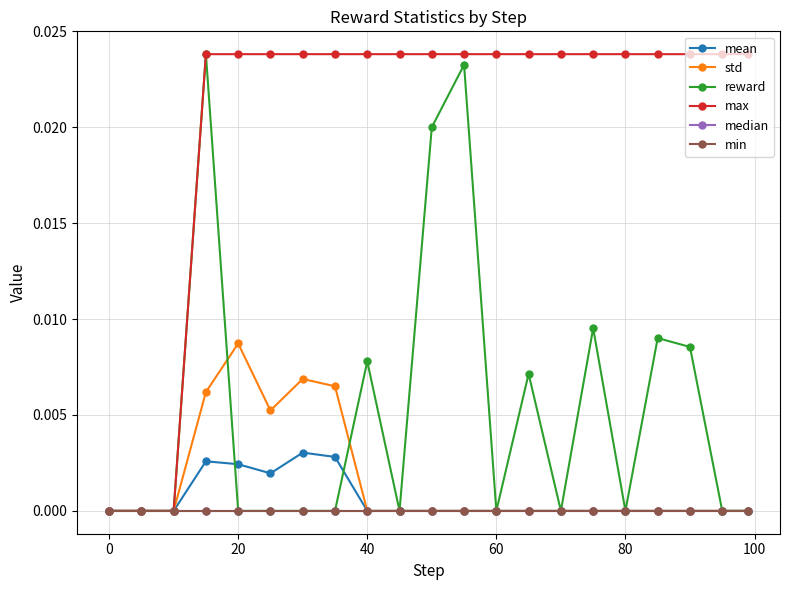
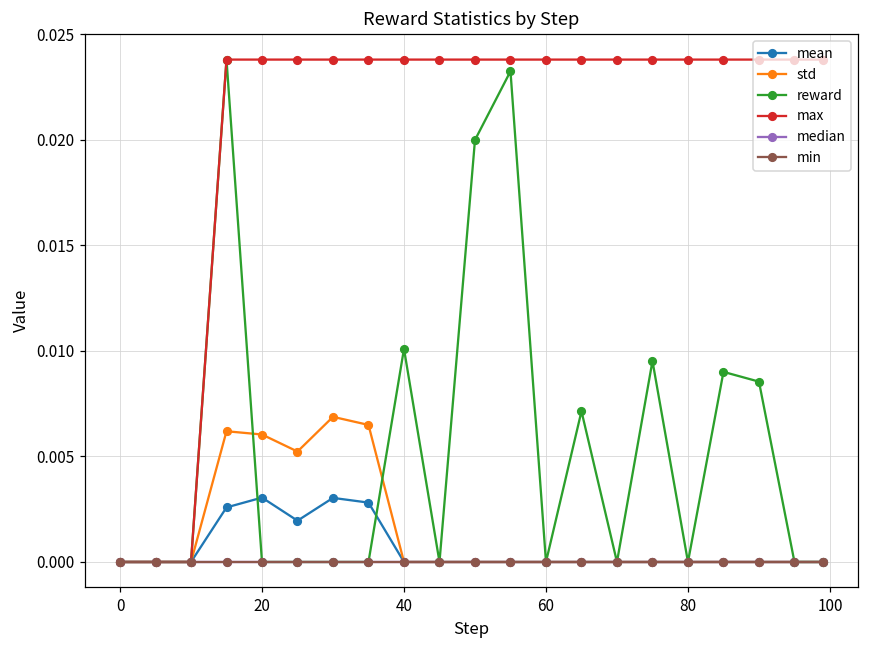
mean, 20: 0.0024 -> 0.0031
std, 20: 0.0087 -> 0.0060
reward, 40: 0.0078 -> 0.0101
